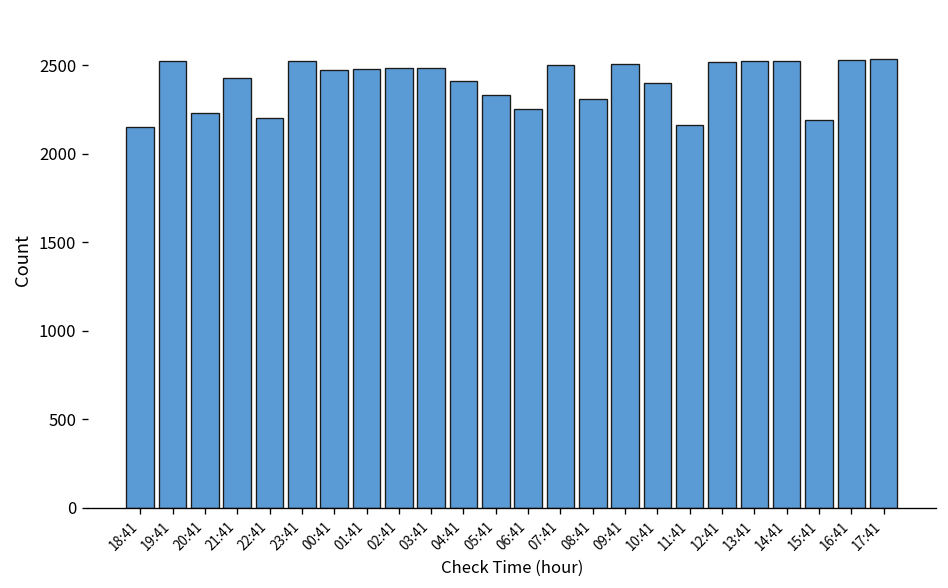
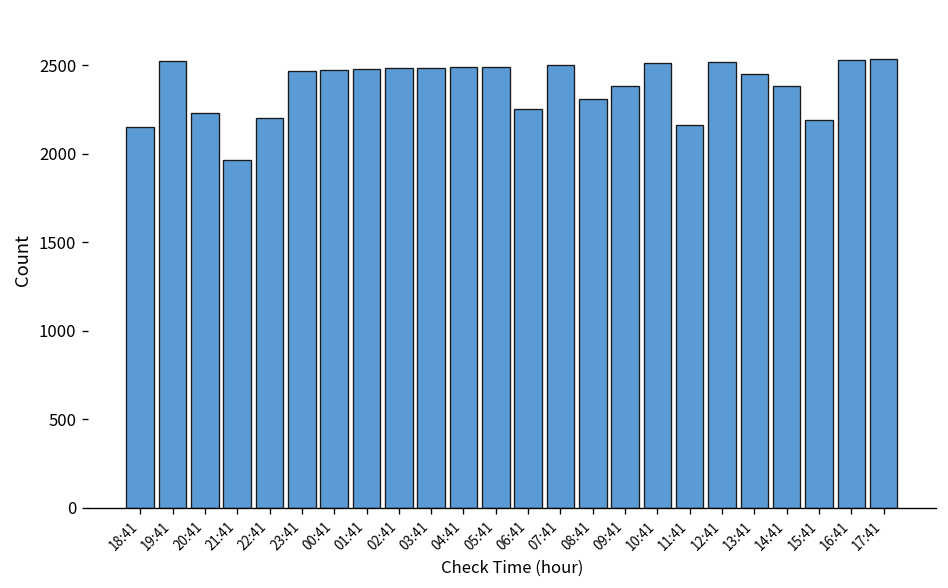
21:41: 2430 -> 1970
23:41: 2520 -> 2470
04:41: 2410 -> 2490
05:41: 2330 -> 2490
09:41: 2500 -> 2380
10:41: 2400 -> 2510
13:41: 2520 -> 2450
14:41: 2530 -> 2380
